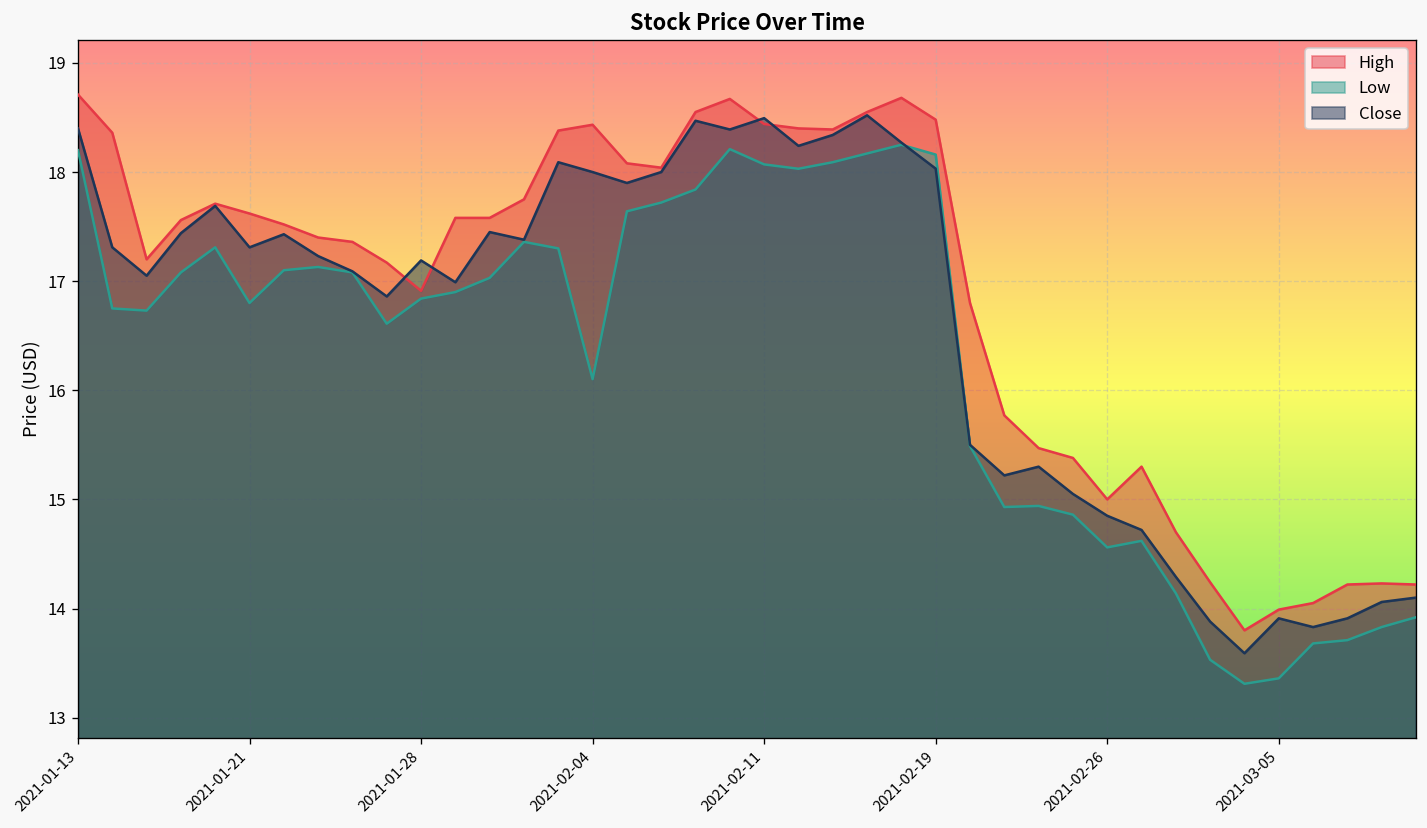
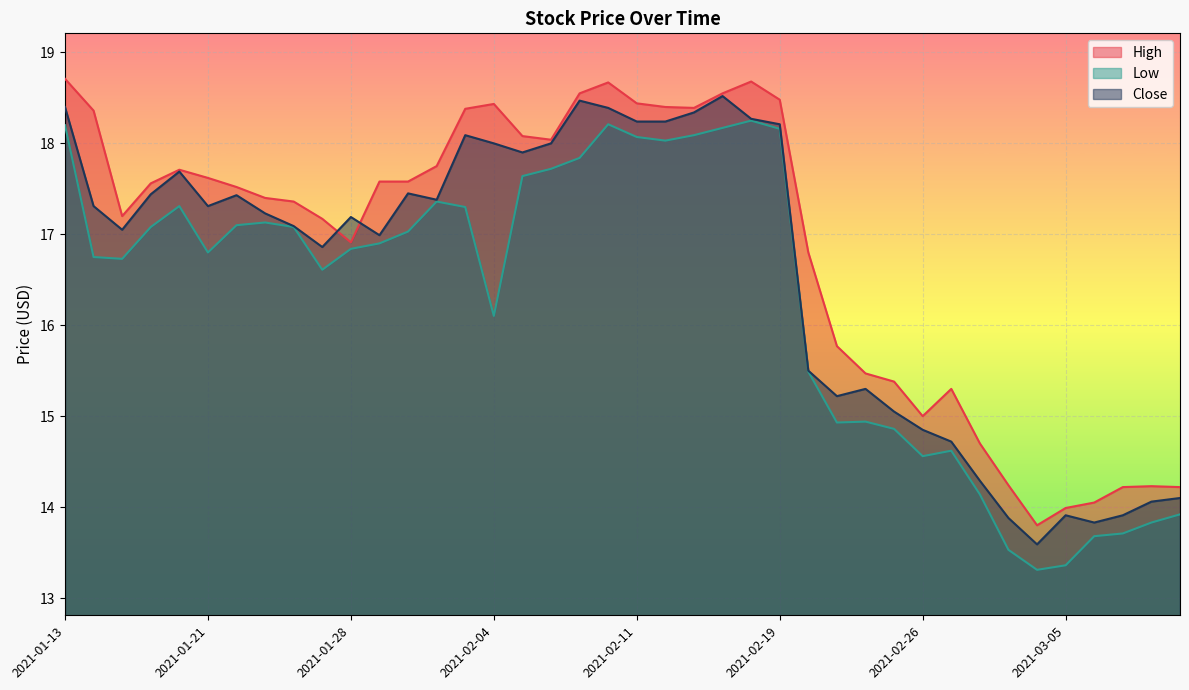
Close, 2021-02-11: 18.5 -> 18.2
Close, 2021-02-19: 18.0 -> 18.2
